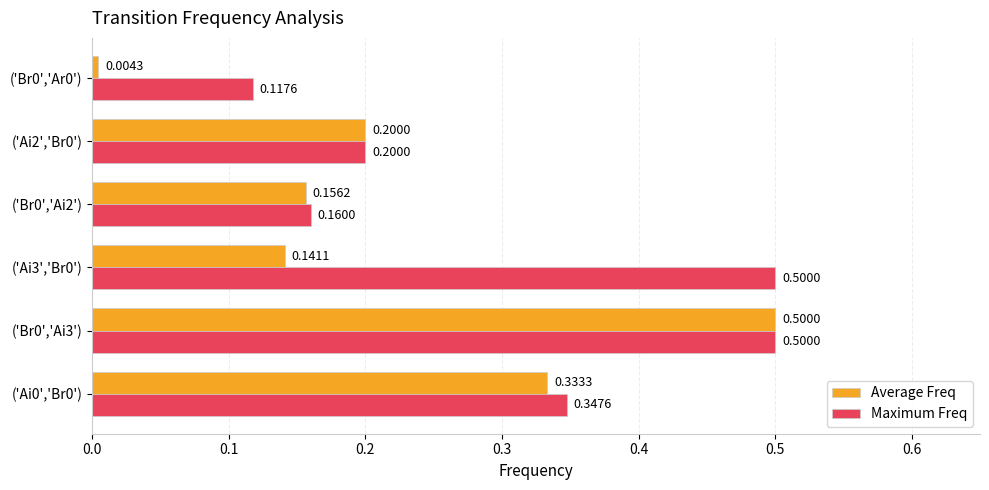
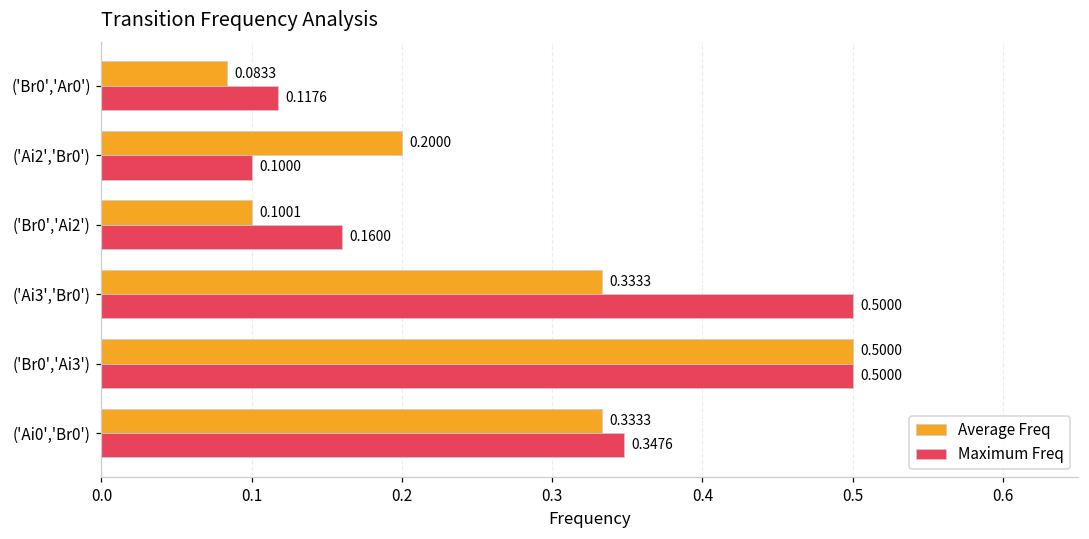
Average Freq, ('Br0','Ar0'): 0.0043 -> 0.0833
Maximum Freq, ('Ai2','Br0'): 0.2000 -> 0.1000
Average Freq, ('Br0','Ai2'): 0.1562 -> 0.1001
Average Freq, ('Ai3','Br0'): 0.1411 -> 0.3333
